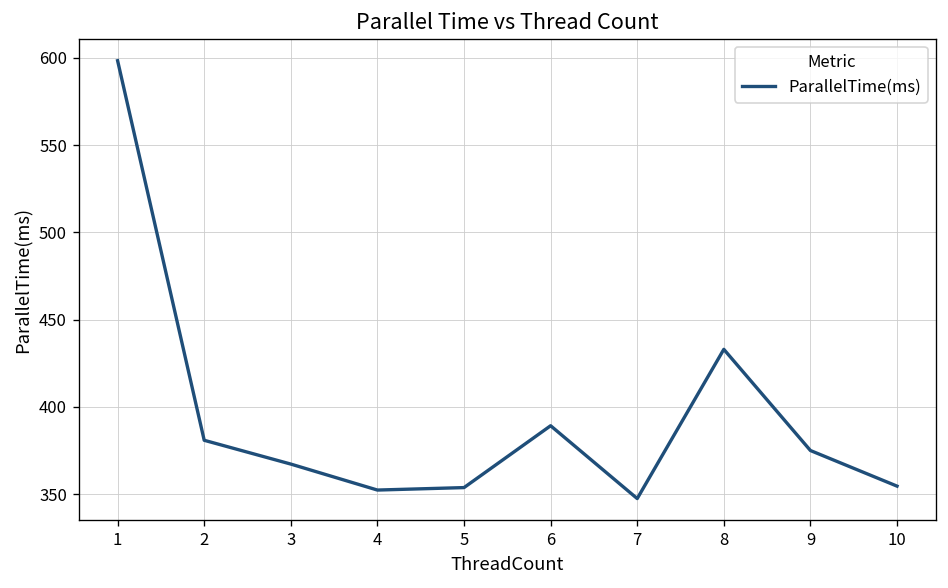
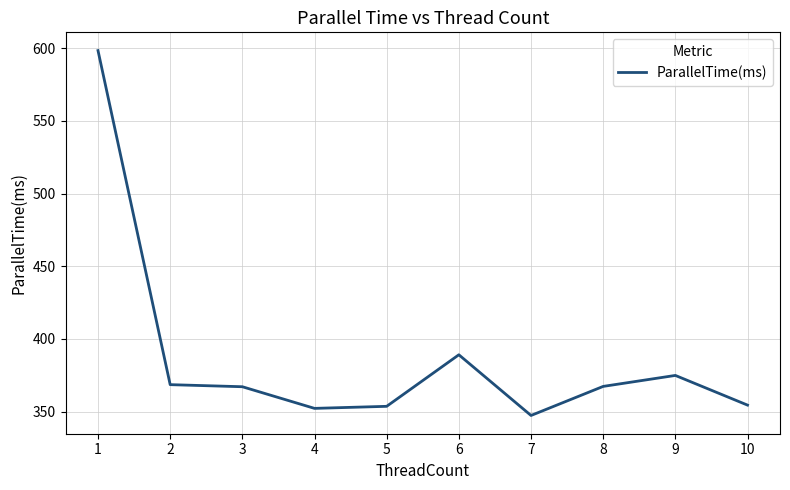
2: 381 -> 369
8: 433 -> 367
